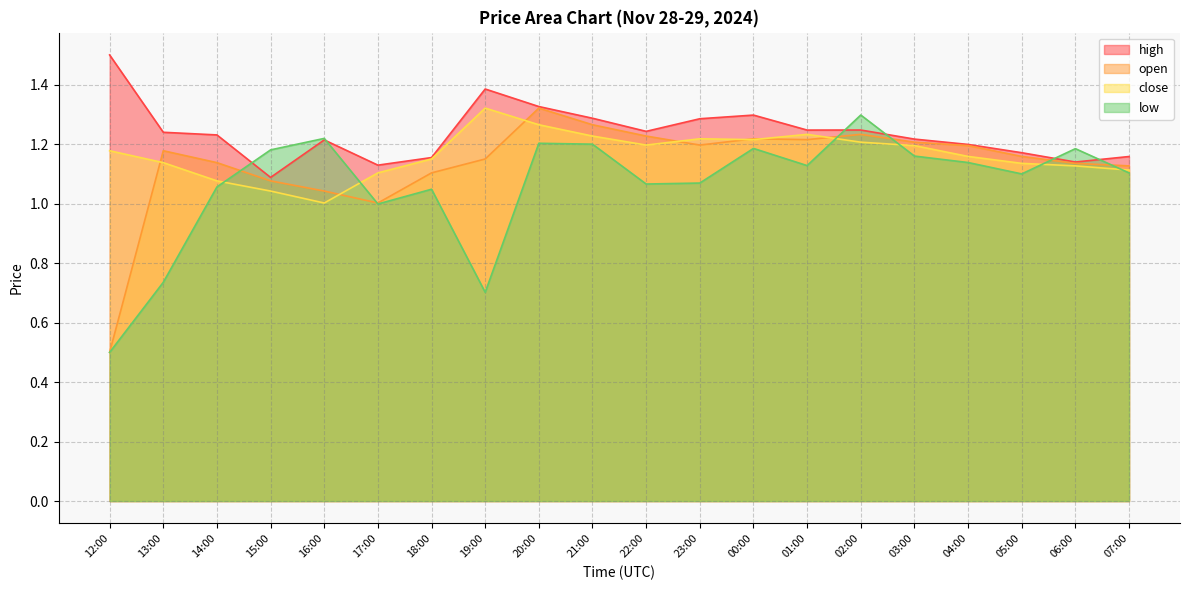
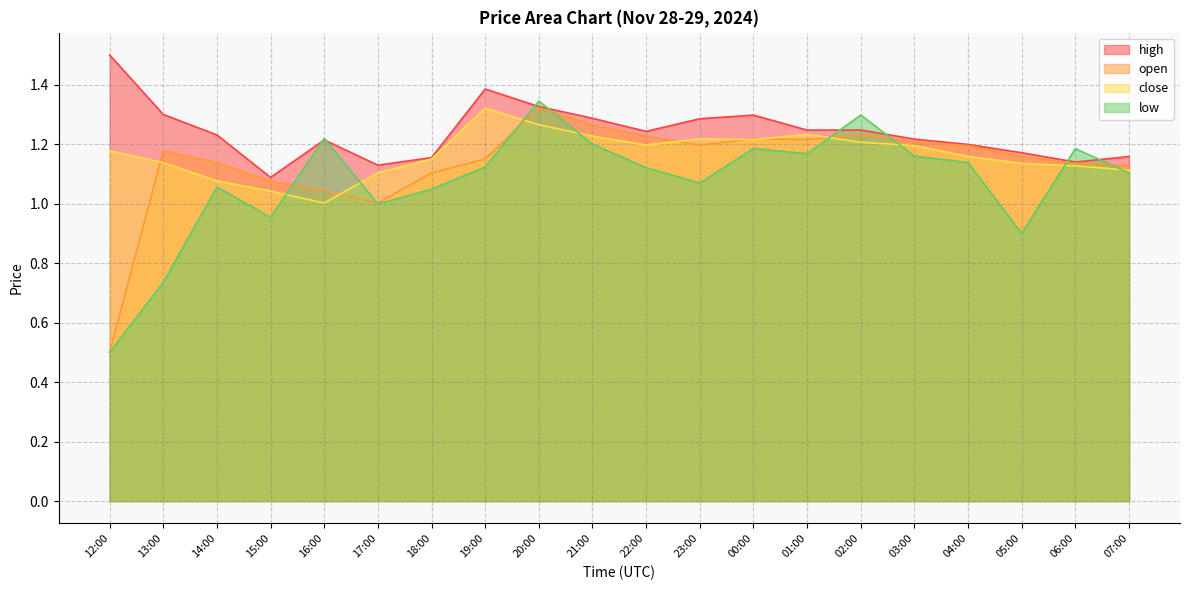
high, 13:00: 1.24 -> 1.30
low, 15:00: 1.18 -> 0.95
low, 19:00: 0.70 -> 1.12
low, 20:00: 1.20 -> 1.35
low, 22:00: 1.07 -> 1.12
low, 01:00: 1.13 -> 1.17
low, 05:00: 1.1 -> 0.9
